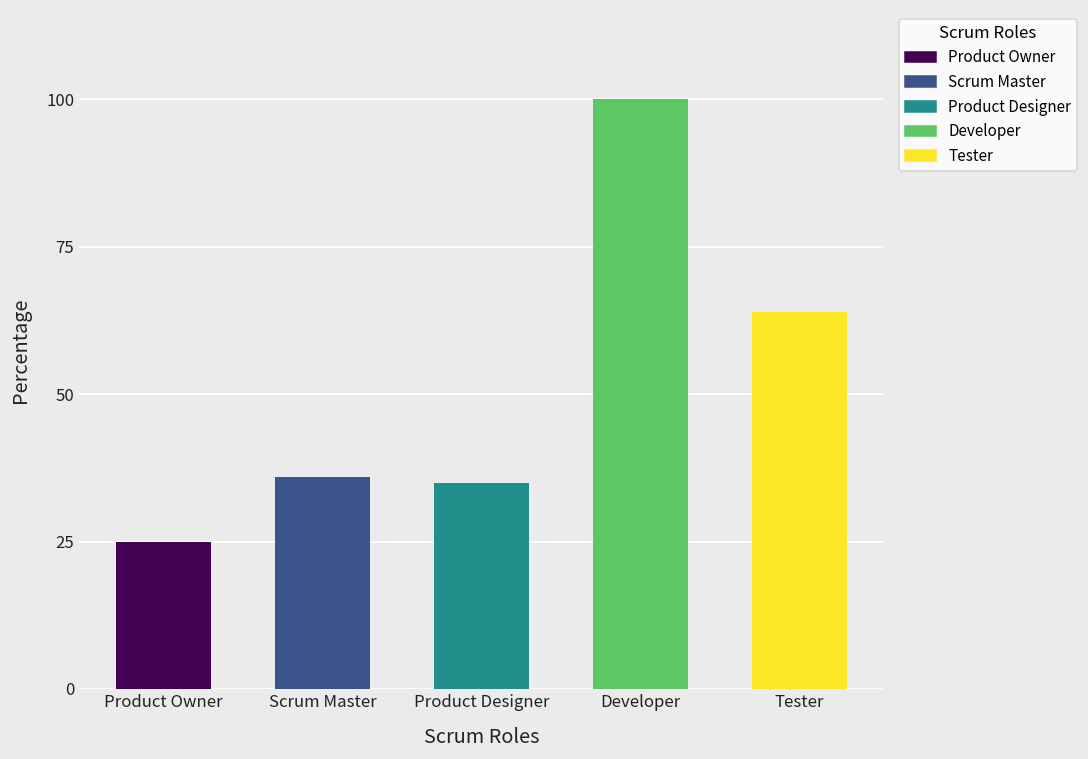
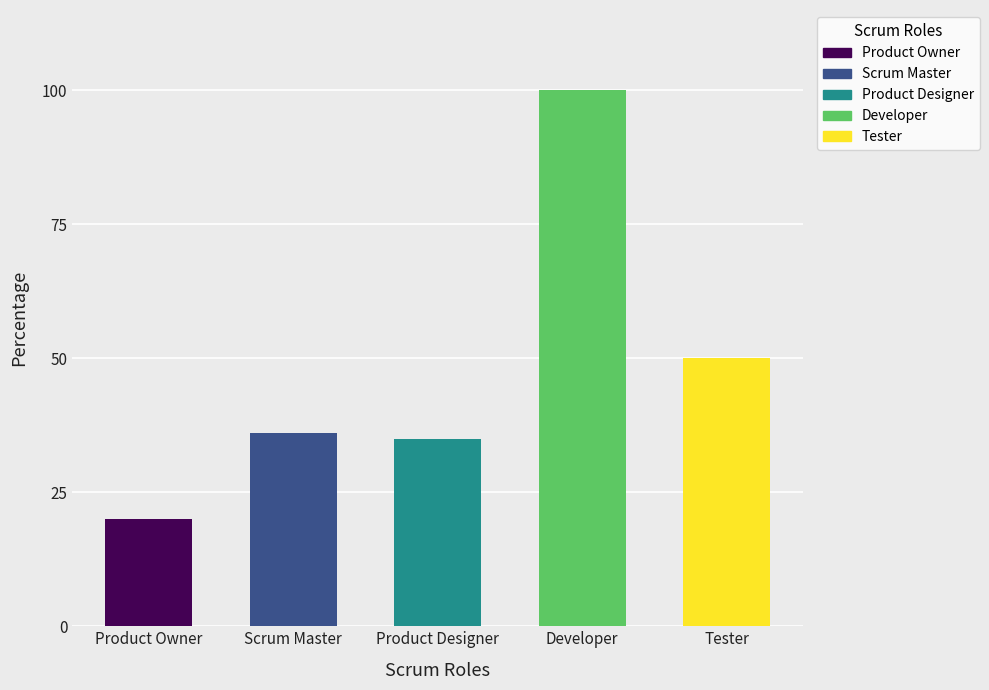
Product Owner: 25 -> 20
Tester: 64 -> 50
